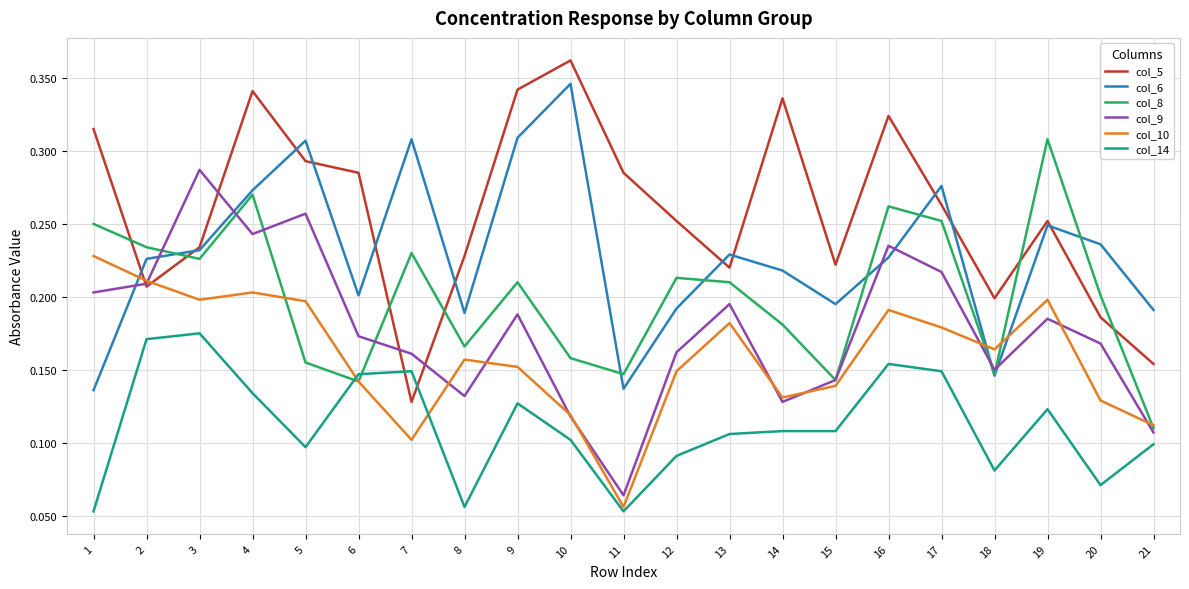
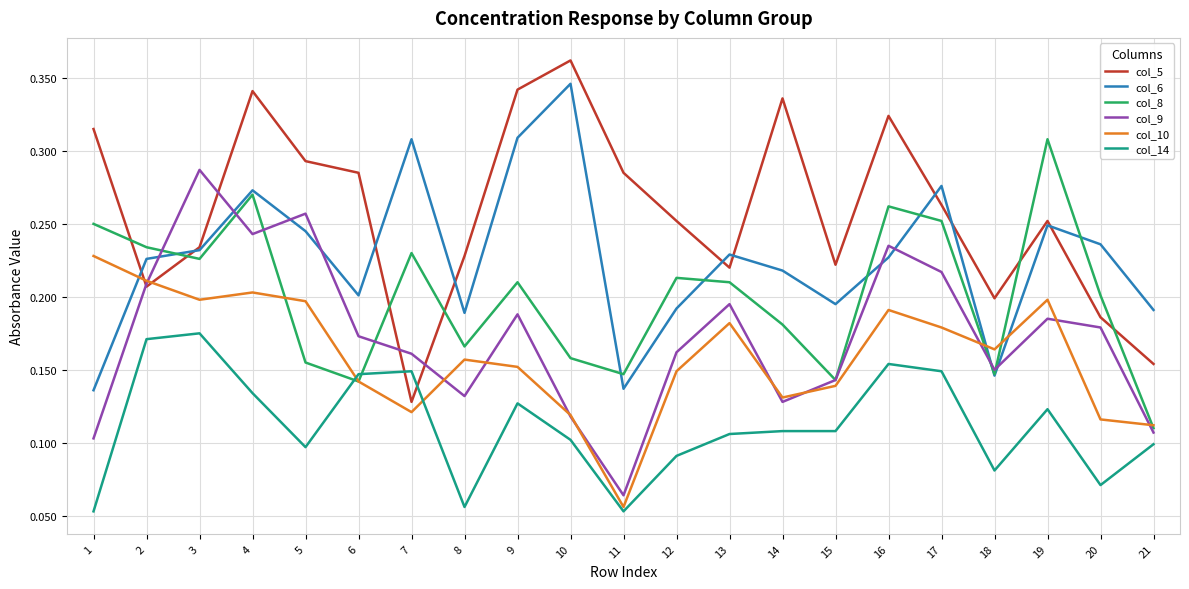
col_9, 1: 0.203 -> 0.103
col_6, 5: 0.307 -> 0.245
col_10, 7: 0.102 -> 0.121
col_9, 20: 0.168 -> 0.179
col_10, 20: 0.129 -> 0.116
